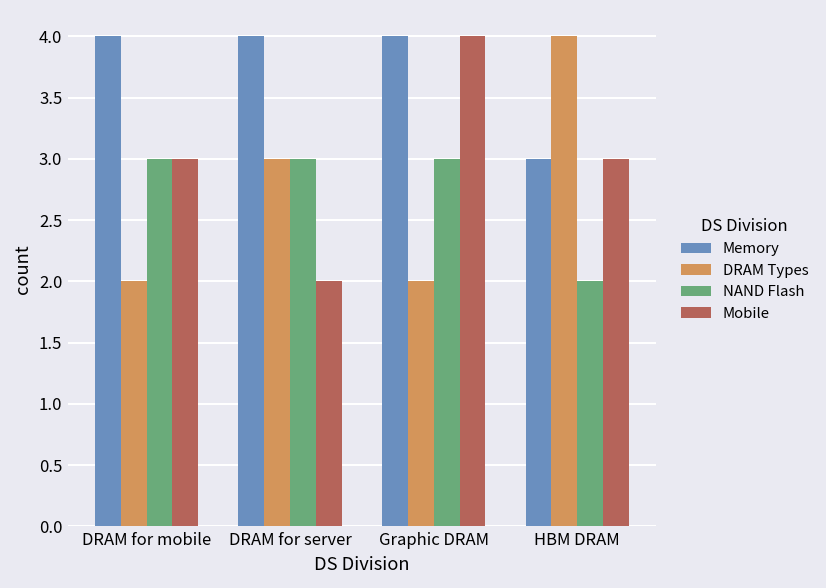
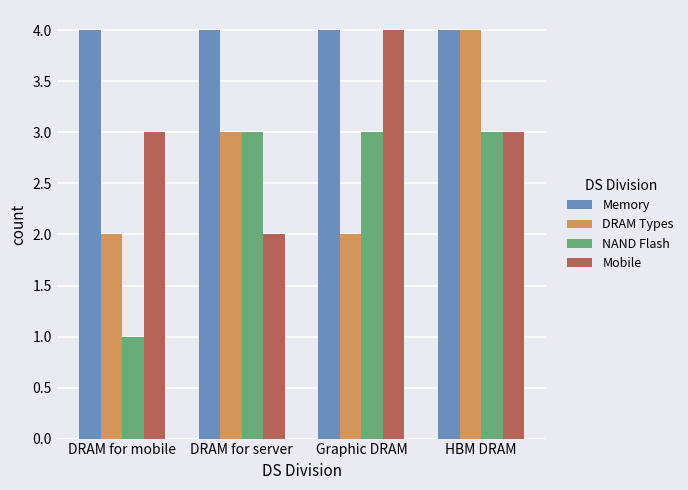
NAND Flash, DRAM for mobile: 3 -> 1
Memory, HBM DRAM: 3 -> 4
NAND Flash, HBM DRAM: 2 -> 3
